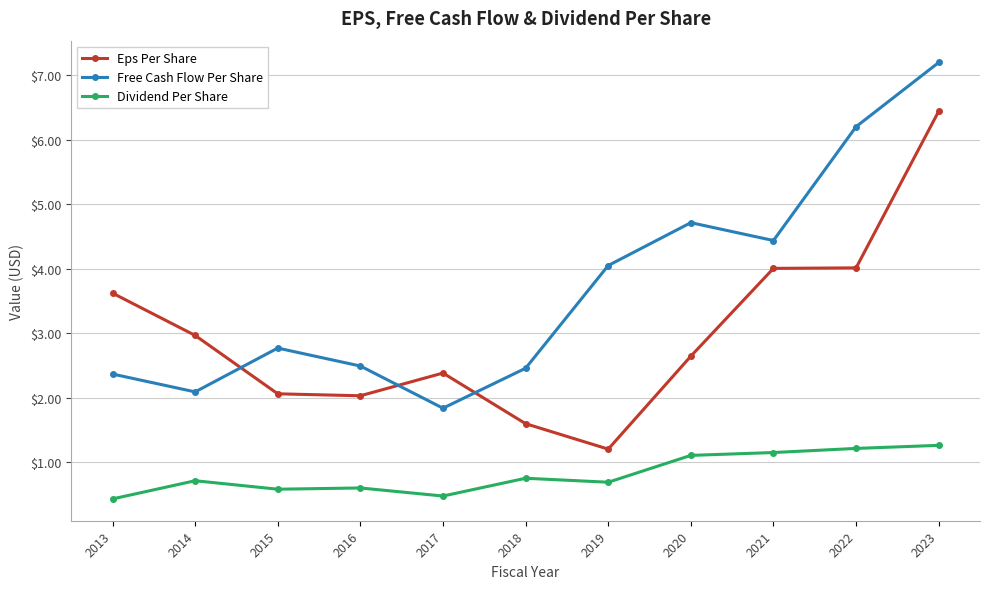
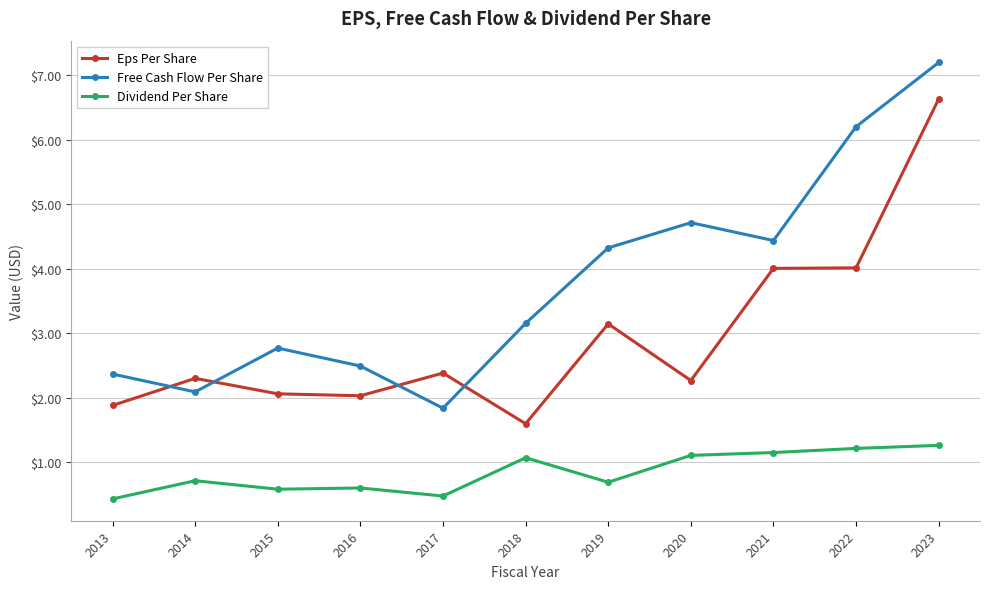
Eps Per Share, 2013: $3.6 -> $1.9
Eps Per Share, 2014: $3.0 -> $2.3
Free Cash Flow Per Share, 2018: $2.5 -> $3.2
Dividend Per Share, 2018: $0.8 -> $1.1
Eps Per Share, 2019: $1.2 -> $3.1
Free Cash Flow Per Share, 2019: $4.1 -> $4.3
Eps Per Share, 2020: $2.6 -> $2.3
Eps Per Share, 2023: $6.4 -> $6.6
